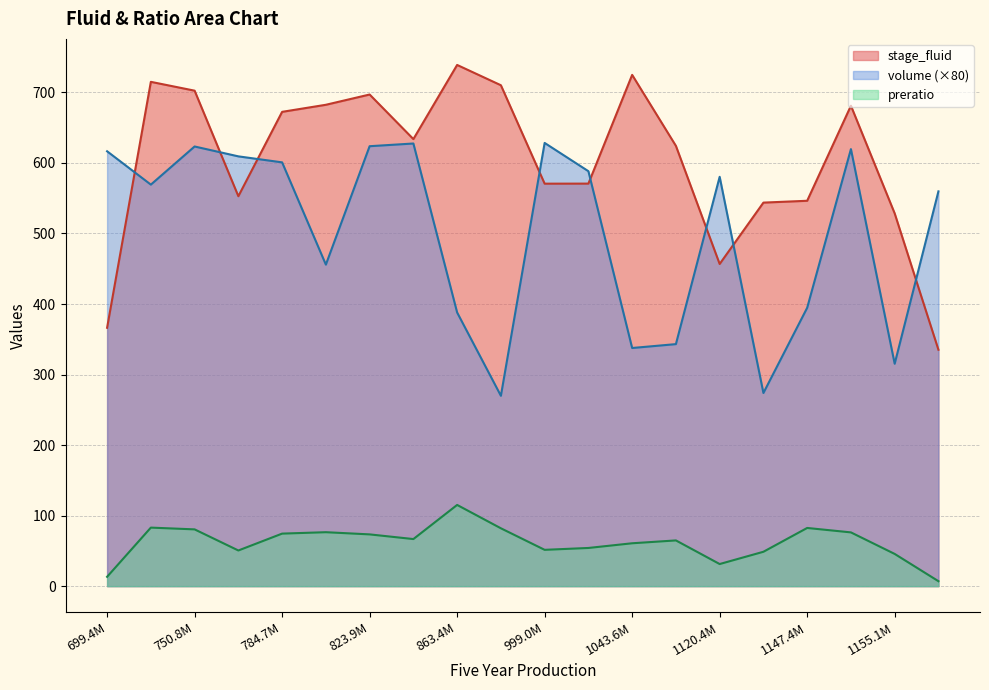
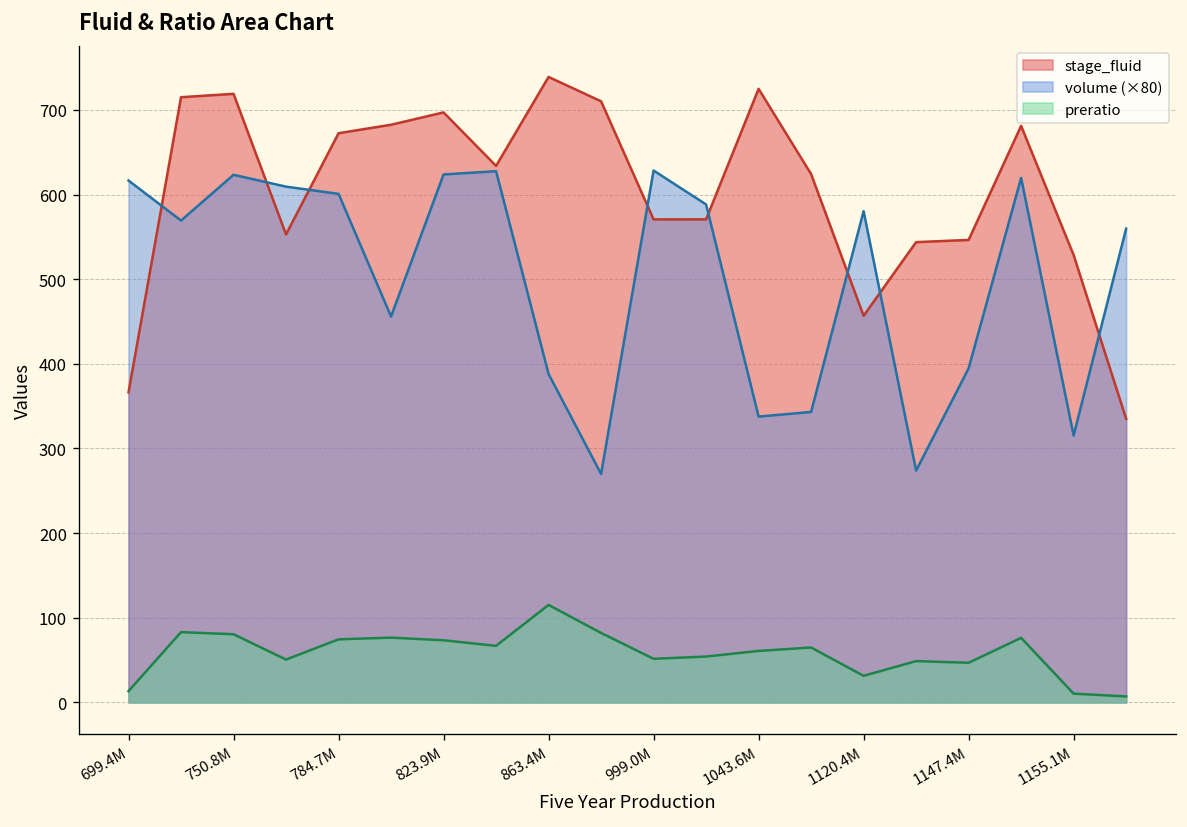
stage_fluid, 750.8M: 700 -> 720
preratio, 1147.4M: 80 -> 50
preratio, 1155.1M: 50 -> 10
